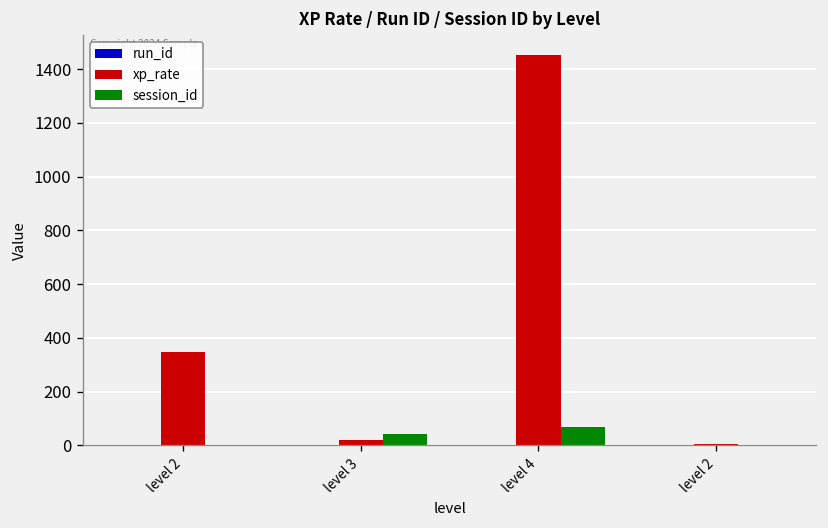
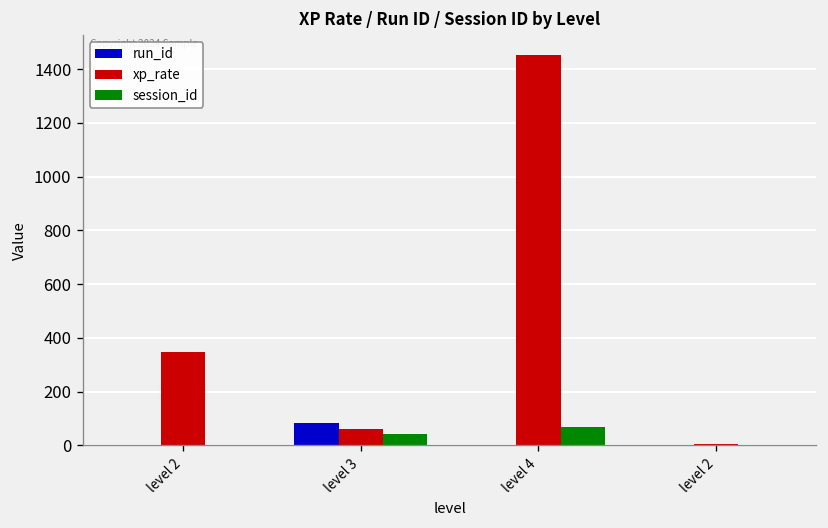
run_id, level 3: 0 -> 80
xp_rate, level 3: 20 -> 60
